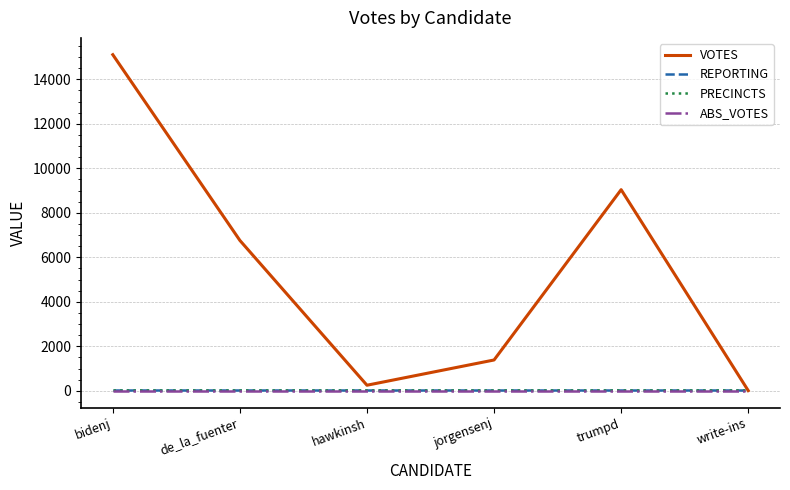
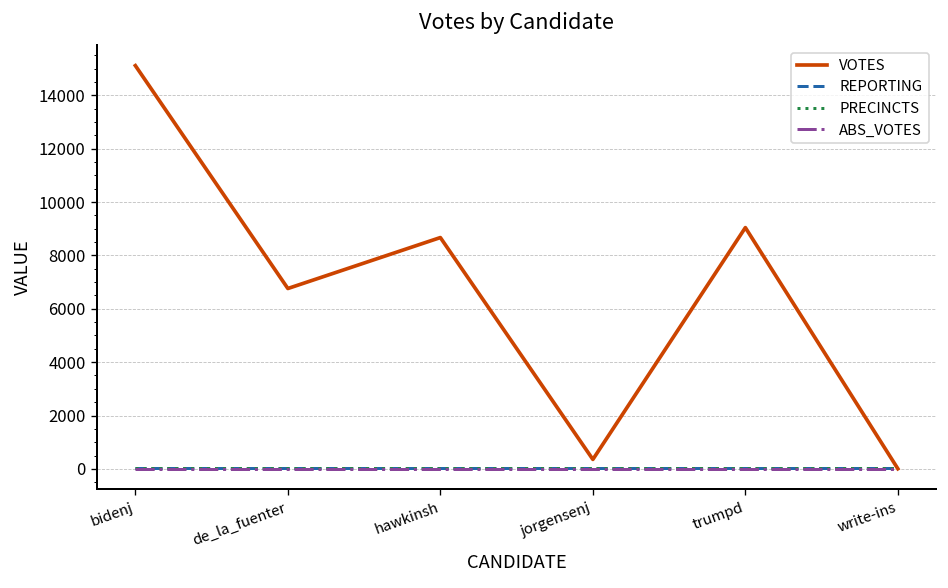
VOTES, hawkinsh: 200 -> 8700
VOTES, jorgensenj: 1400 -> 400
